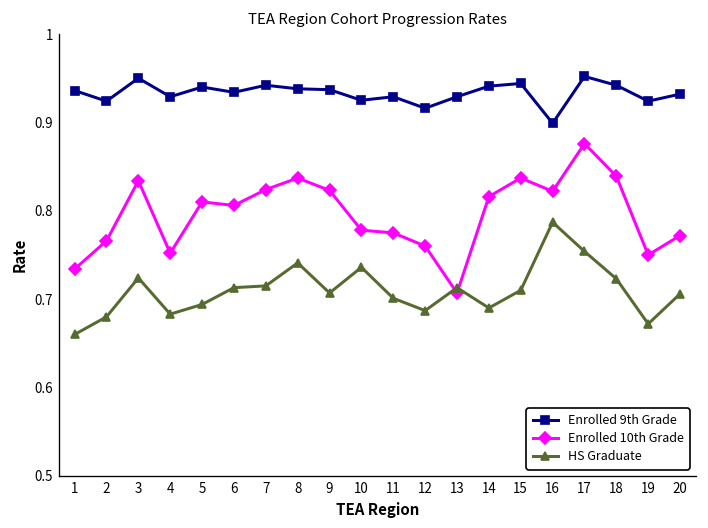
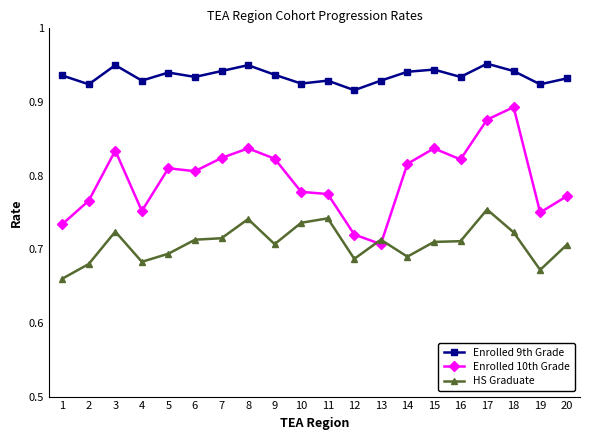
Enrolled 9th Grade, 8: 0.94 -> 0.95
HS Graduate, 11: 0.70 -> 0.74
Enrolled 10th Grade, 12: 0.76 -> 0.72
Enrolled 9th Grade, 16: 0.90 -> 0.93
HS Graduate, 16: 0.79 -> 0.71
Enrolled 10th Grade, 18: 0.84 -> 0.89
